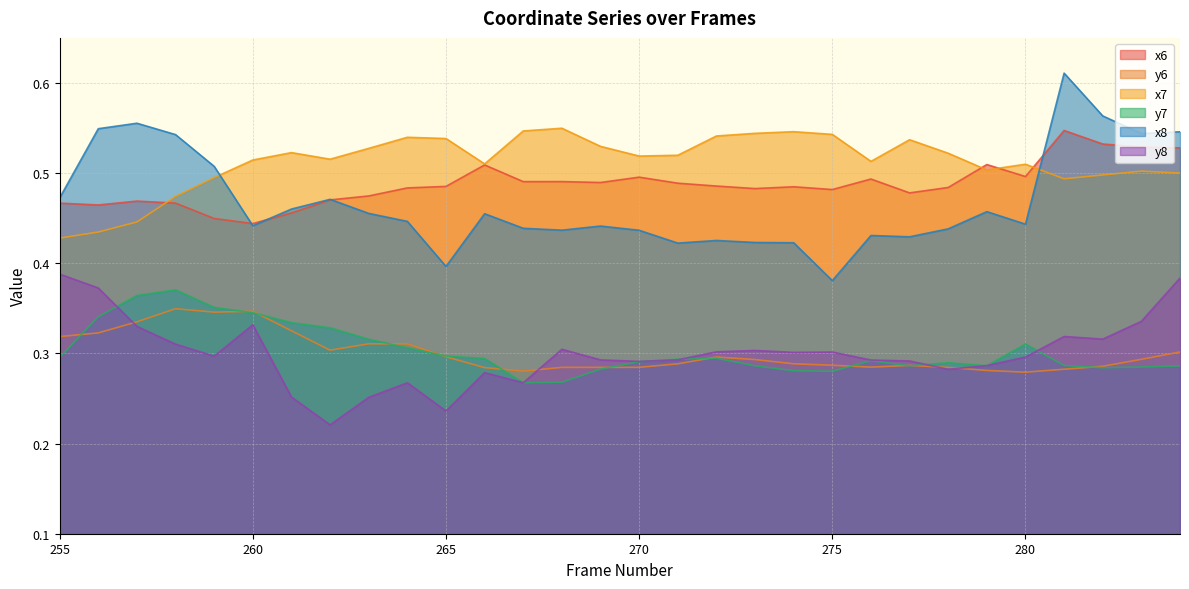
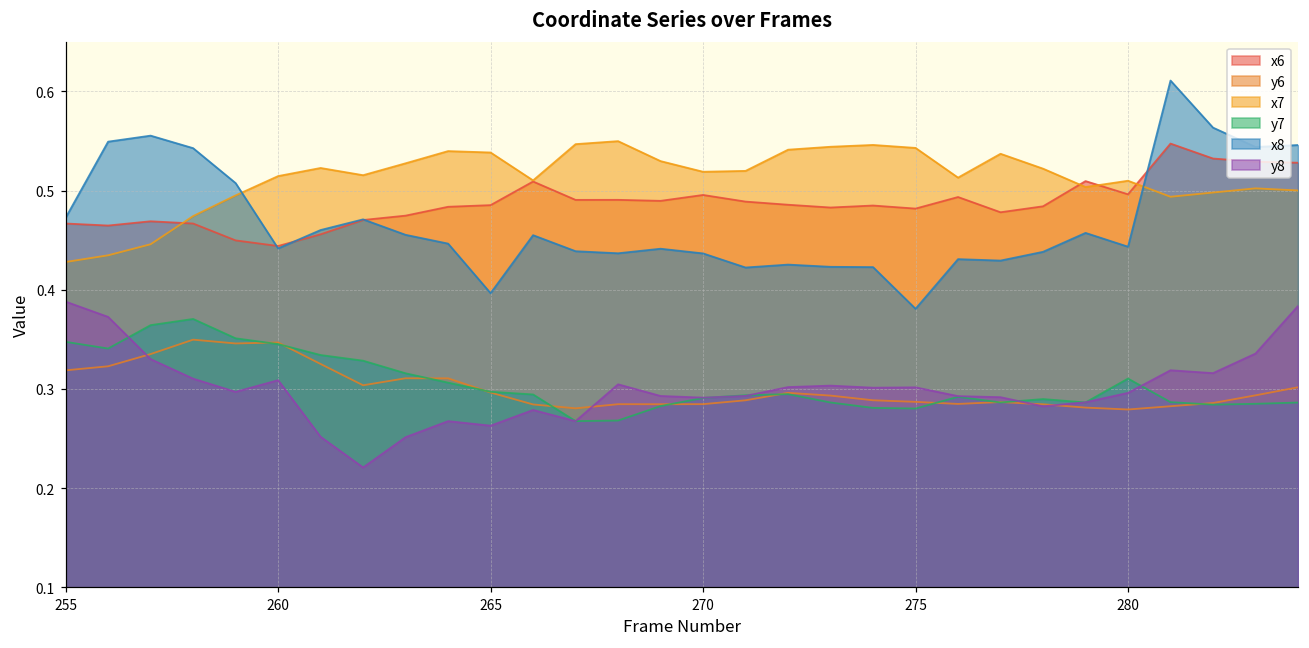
y7, 255: 0.30 -> 0.35
y8, 260: 0.33 -> 0.31
y8, 265: 0.24 -> 0.26
